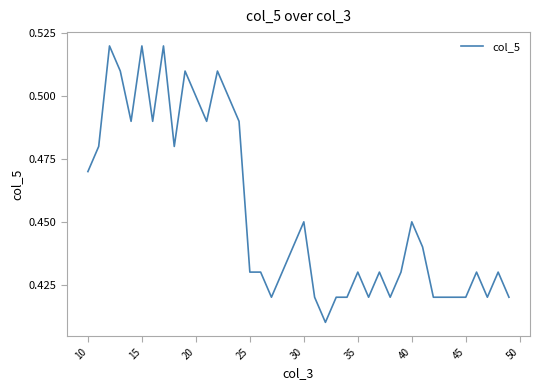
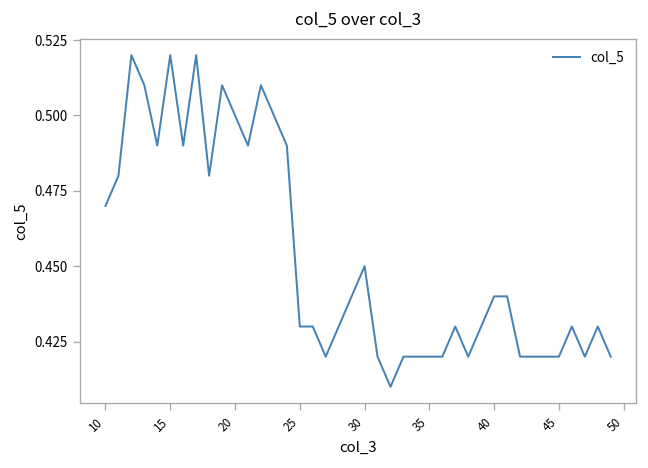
35: 0.43 -> 0.42
40: 0.45 -> 0.44
